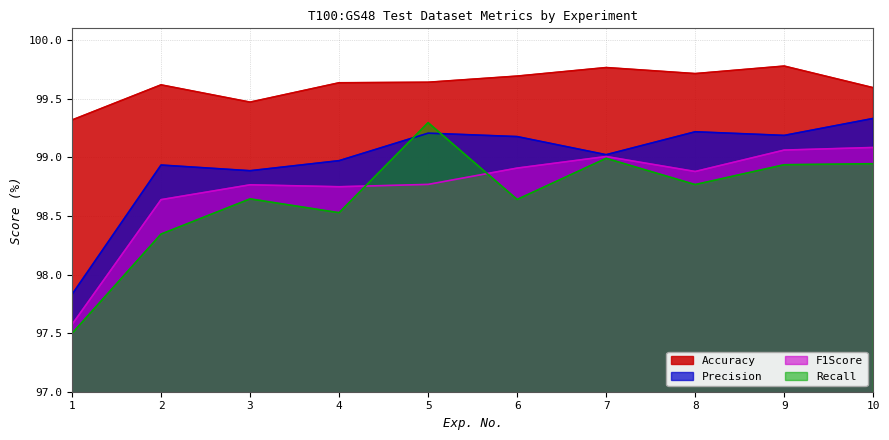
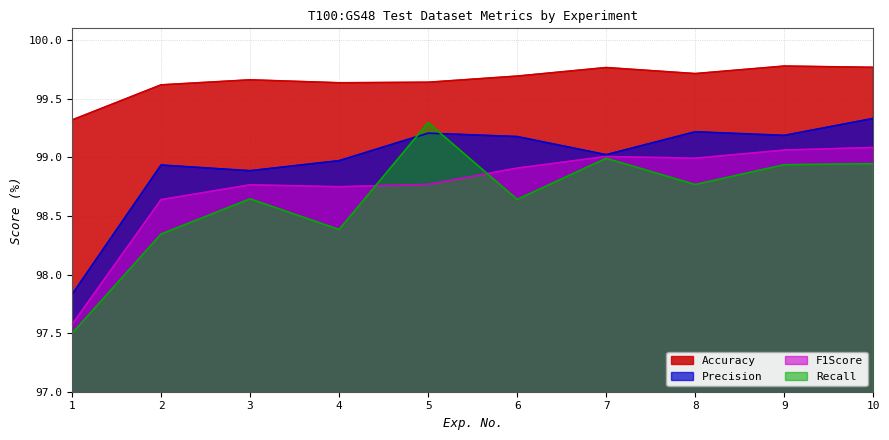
Accuracy, 3: 99.47 -> 99.66
Recall, 4: 98.53 -> 98.38
F1Score, 8: 98.88 -> 98.99
Accuracy, 10: 99.59 -> 99.77
